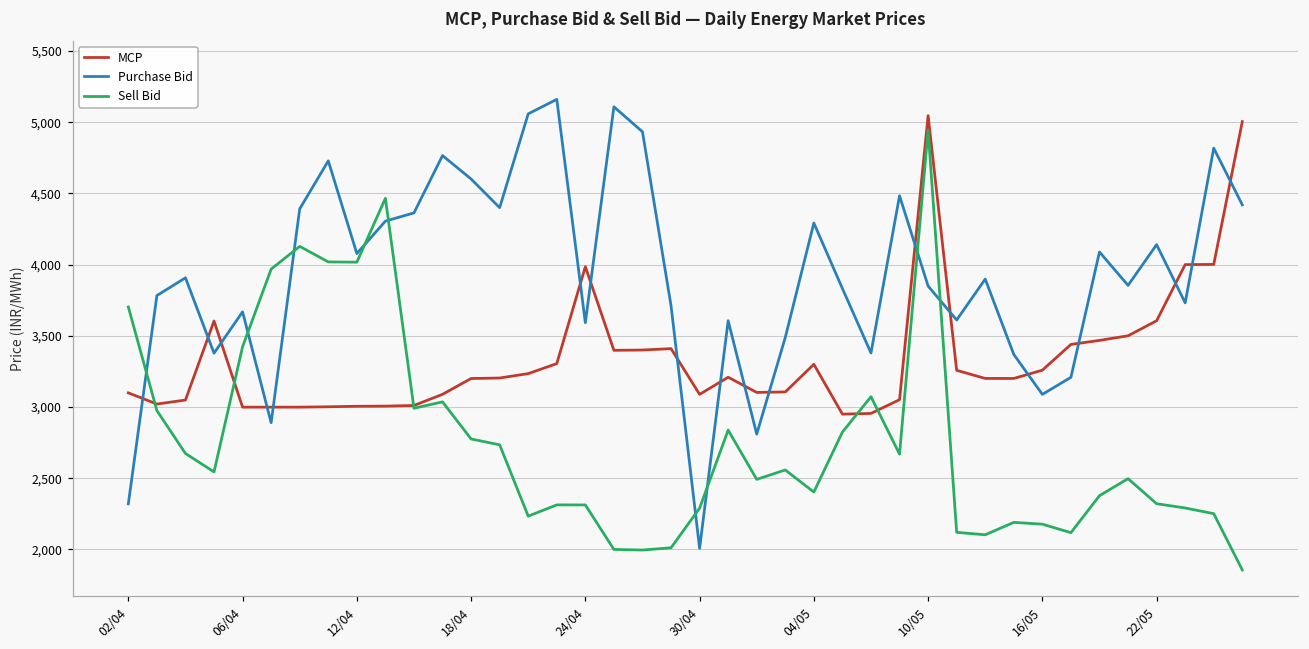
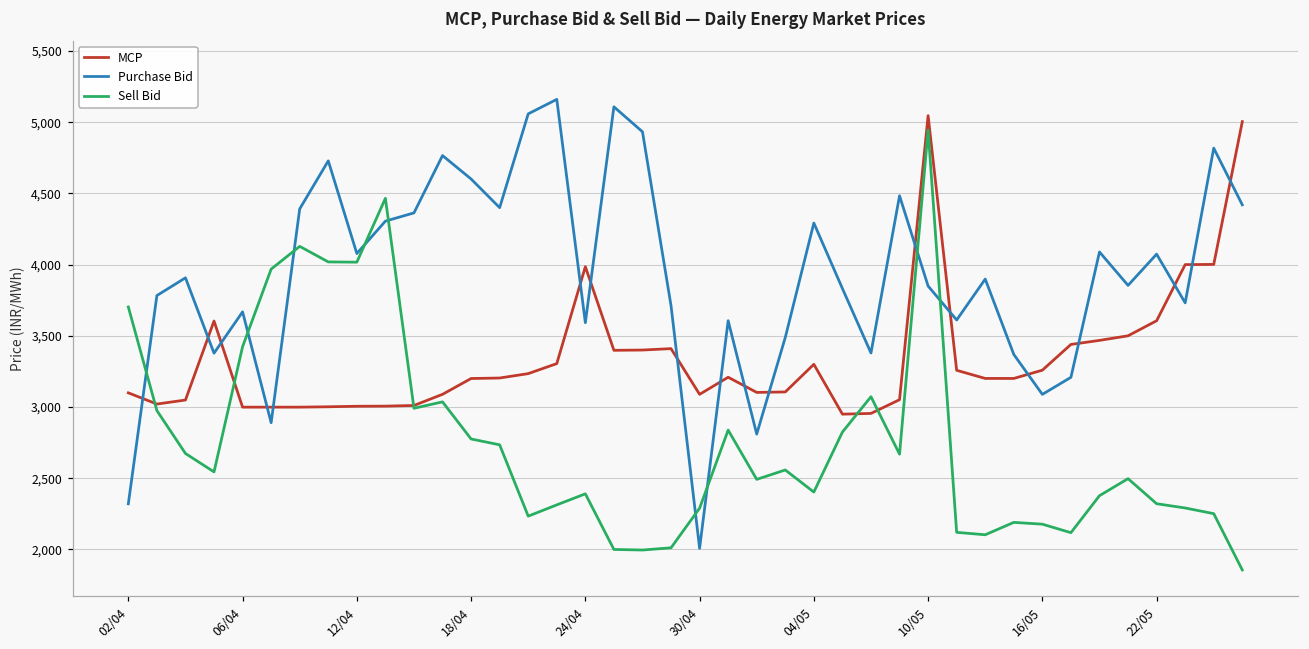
Sell Bid, 24/04: 2,310 -> 2,390
Purchase Bid, 22/05: 4,140 -> 4,070
